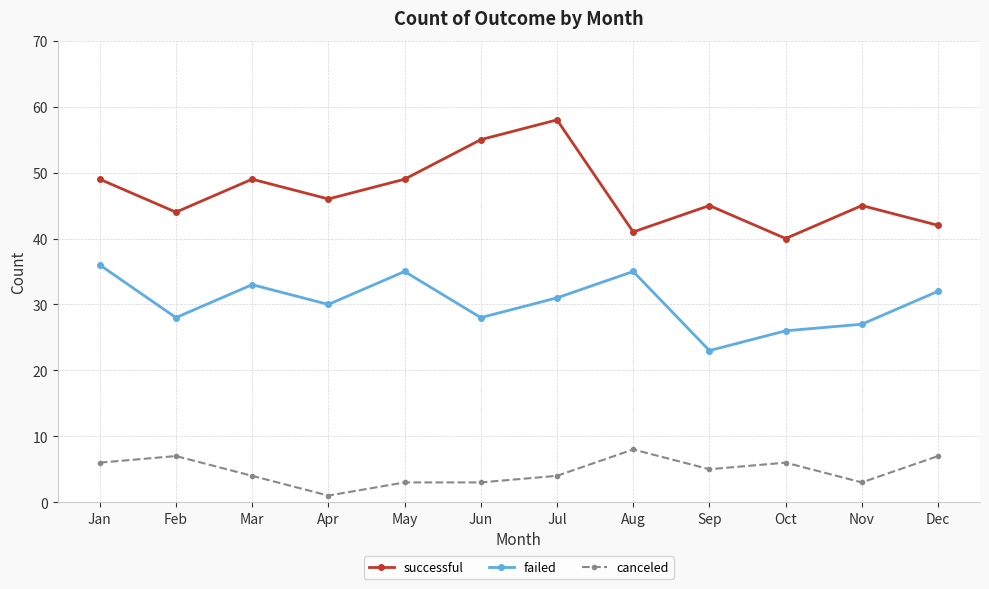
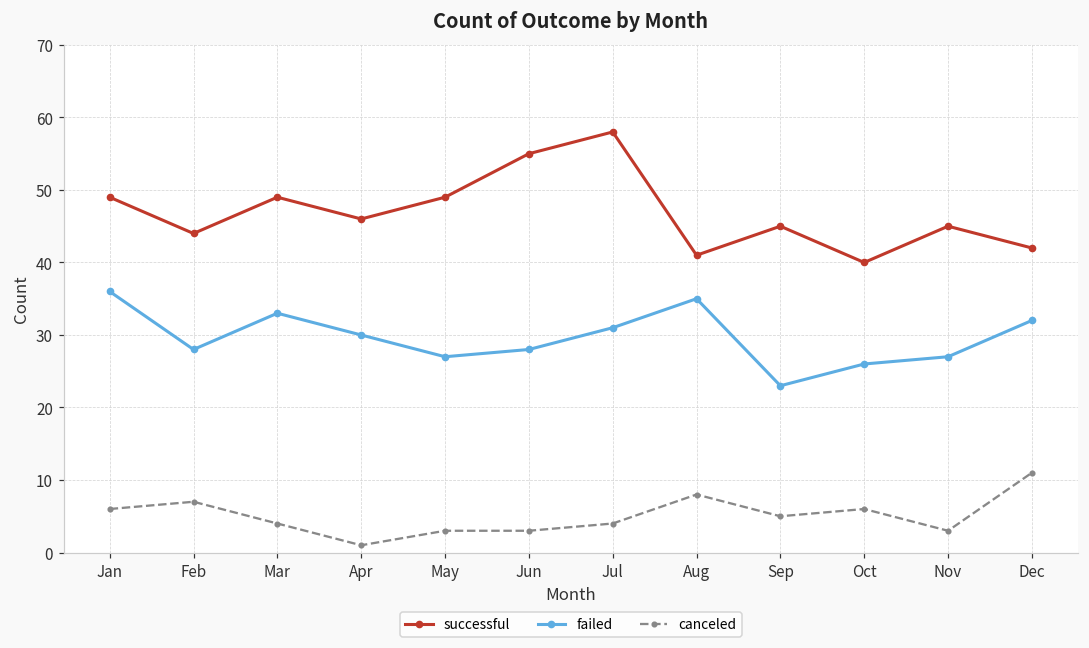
failed, May: 35 -> 27
canceled, Dec: 7 -> 11
